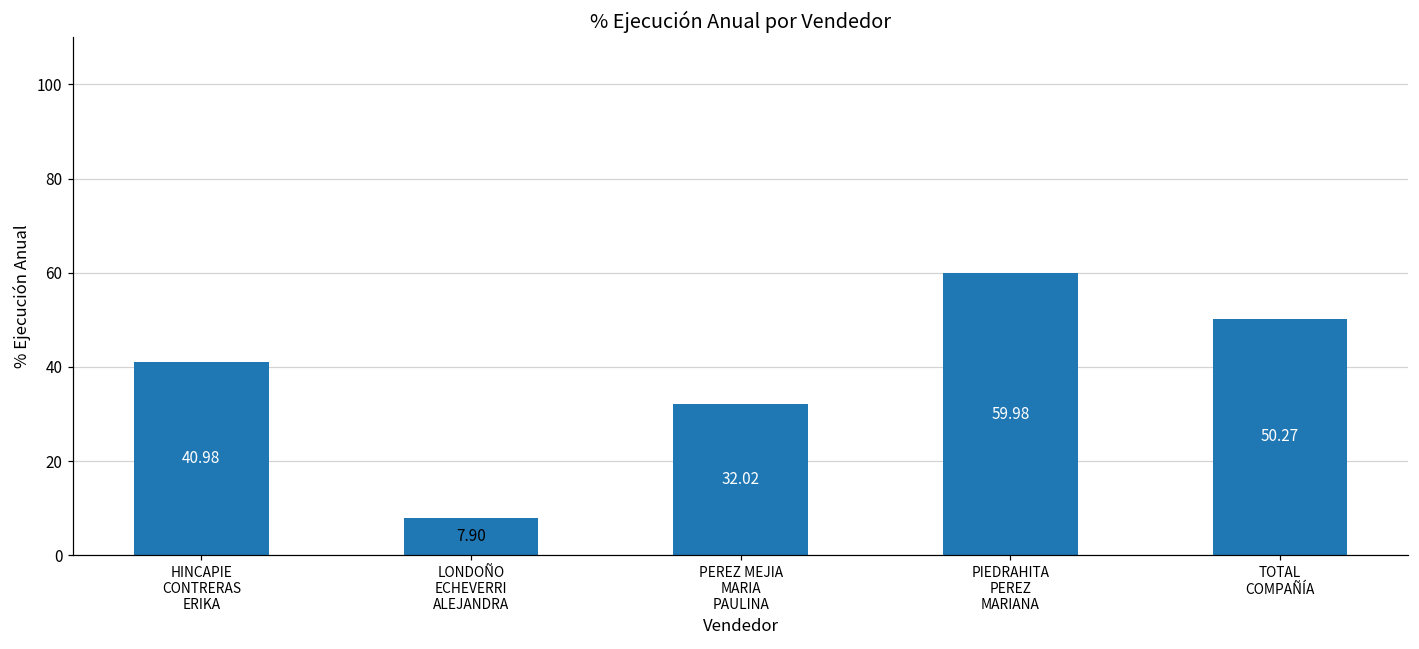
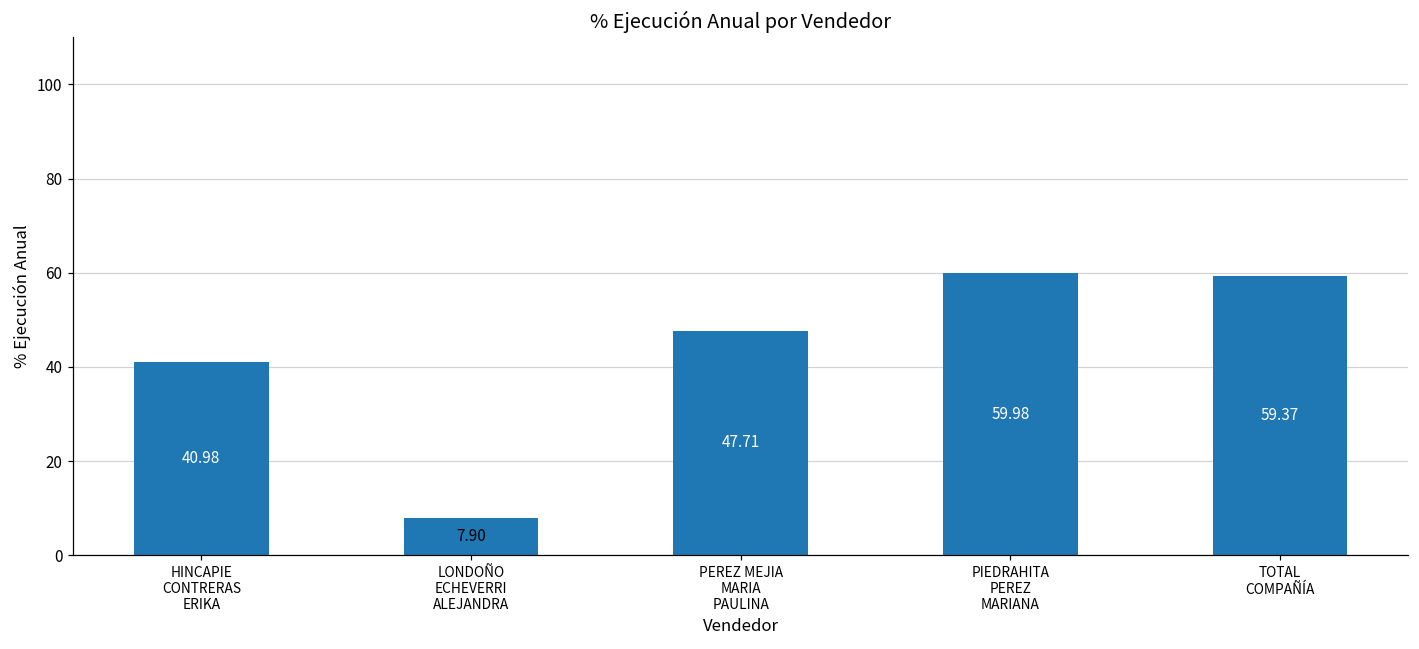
PEREZ MEJIA MARIA PAULINA: 32.02 -> 47.71
TOTAL COMPAÑÍA: 50.27 -> 59.37
